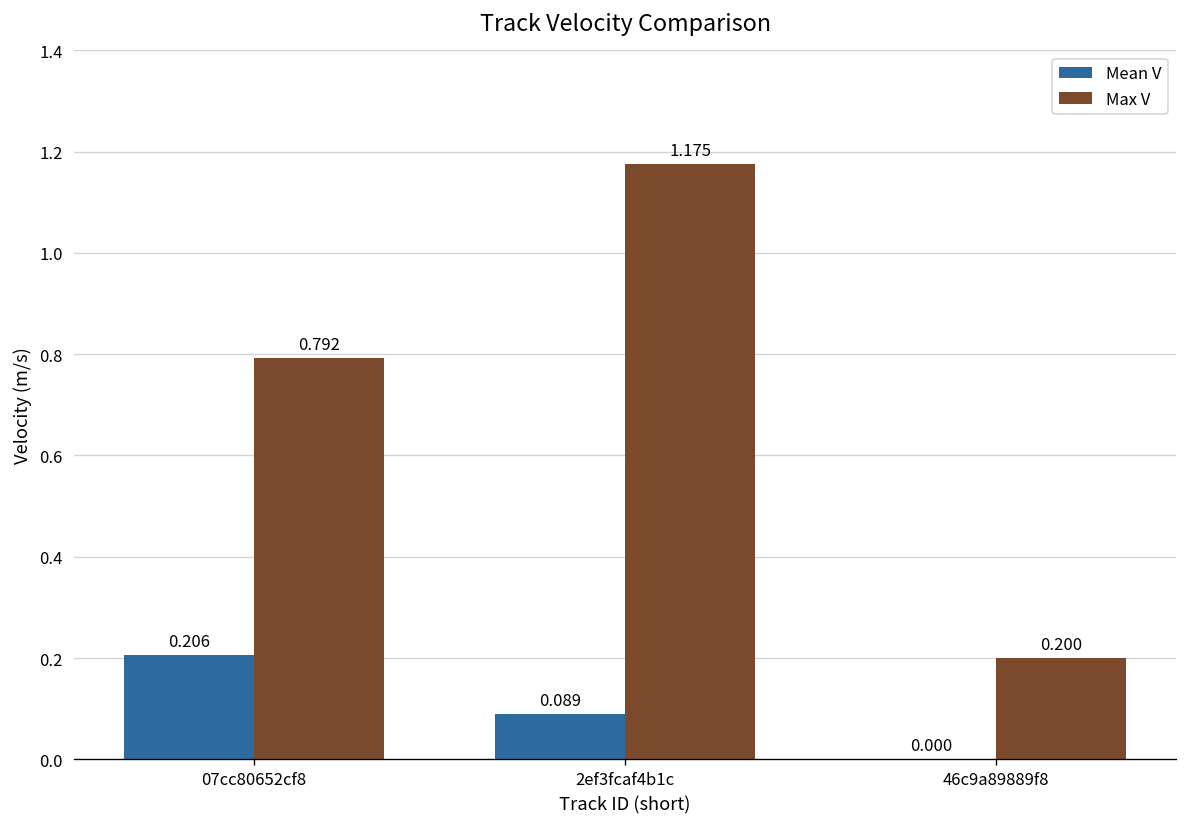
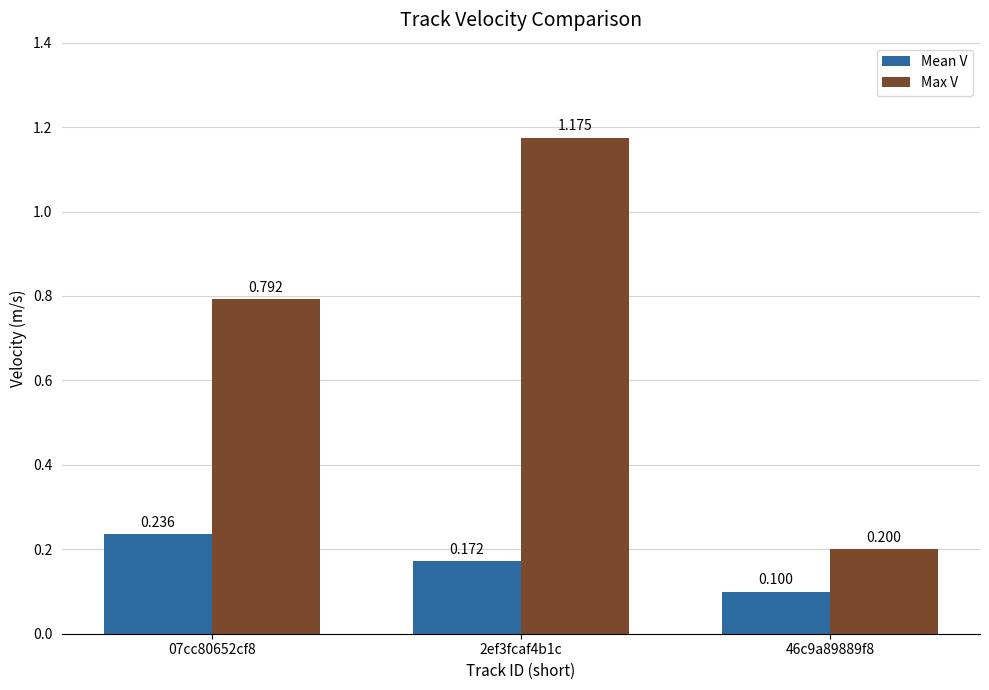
Mean V, 07cc80652cf8: 0.206 -> 0.236
Mean V, 2ef3fcaf4b1c: 0.089 -> 0.172
Mean V, 46c9a89889f8: 0.000 -> 0.100
